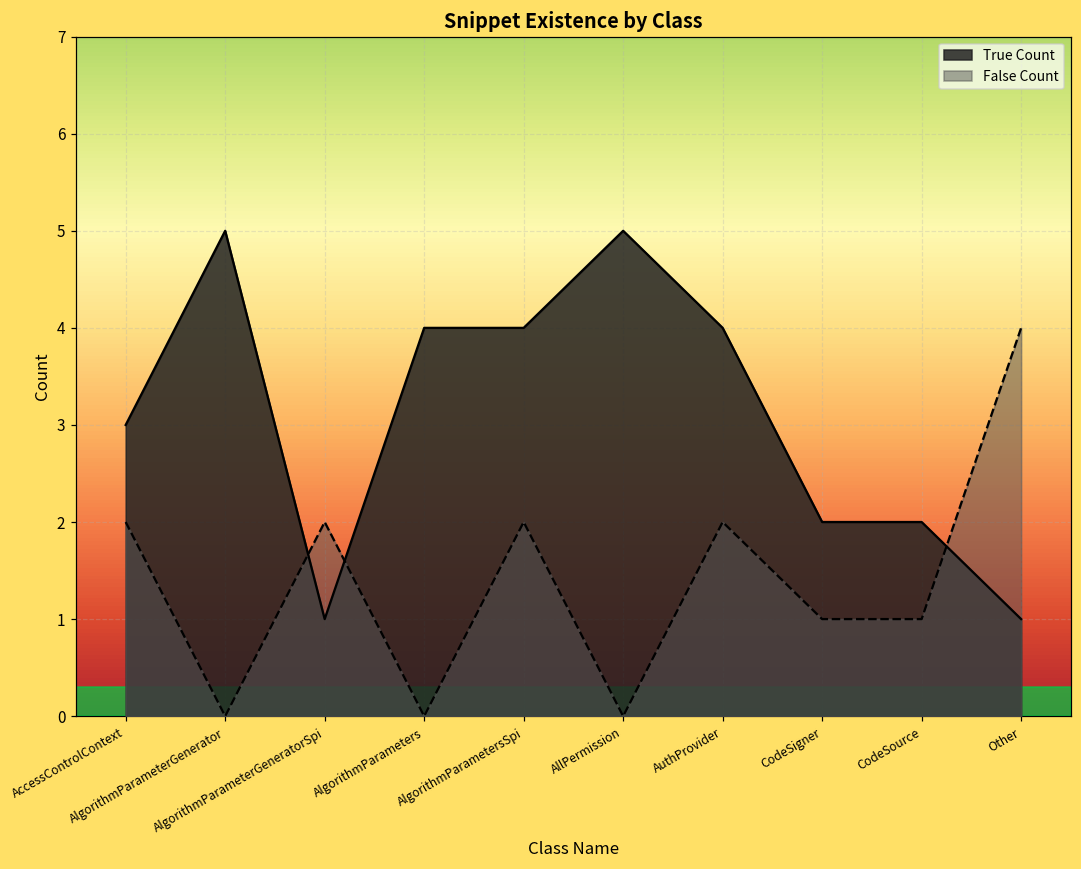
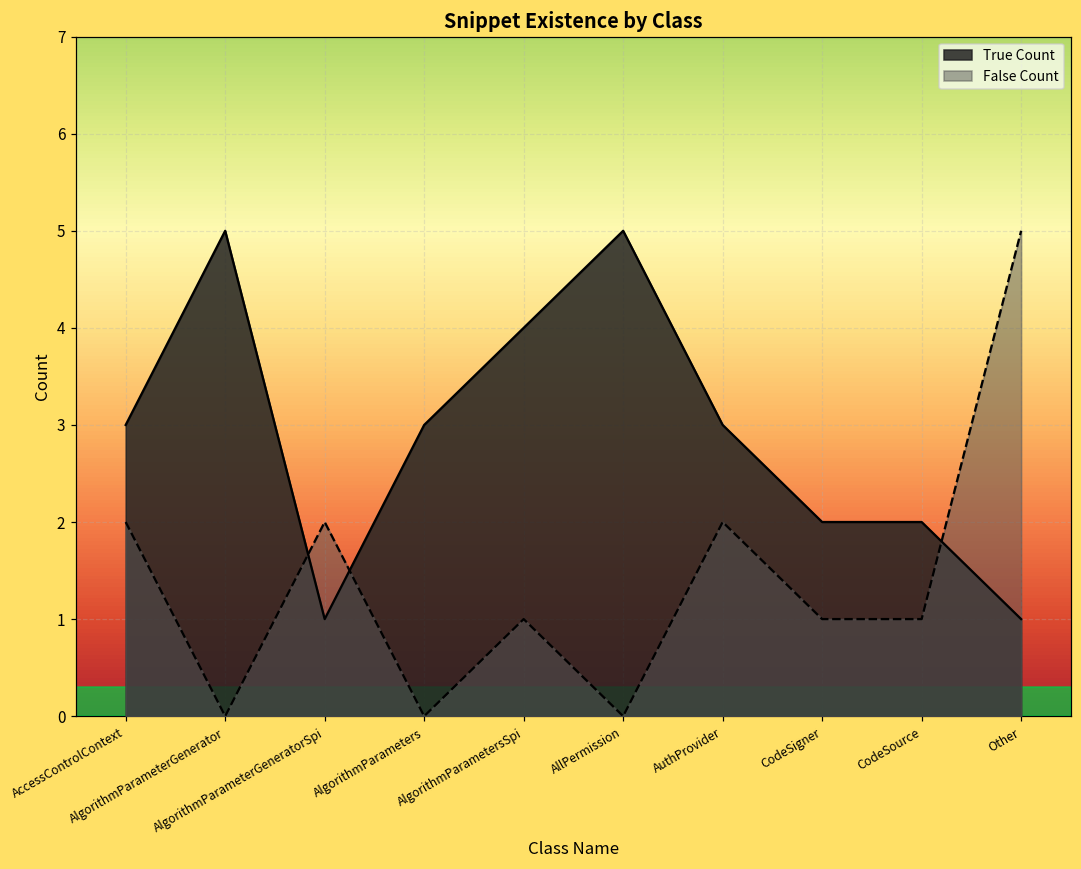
True Count, AlgorithmParameters: 4 -> 3
False Count, AlgorithmParametersSpi: 2 -> 1
True Count, AuthProvider: 4 -> 3
False Count, Other: 4 -> 5
